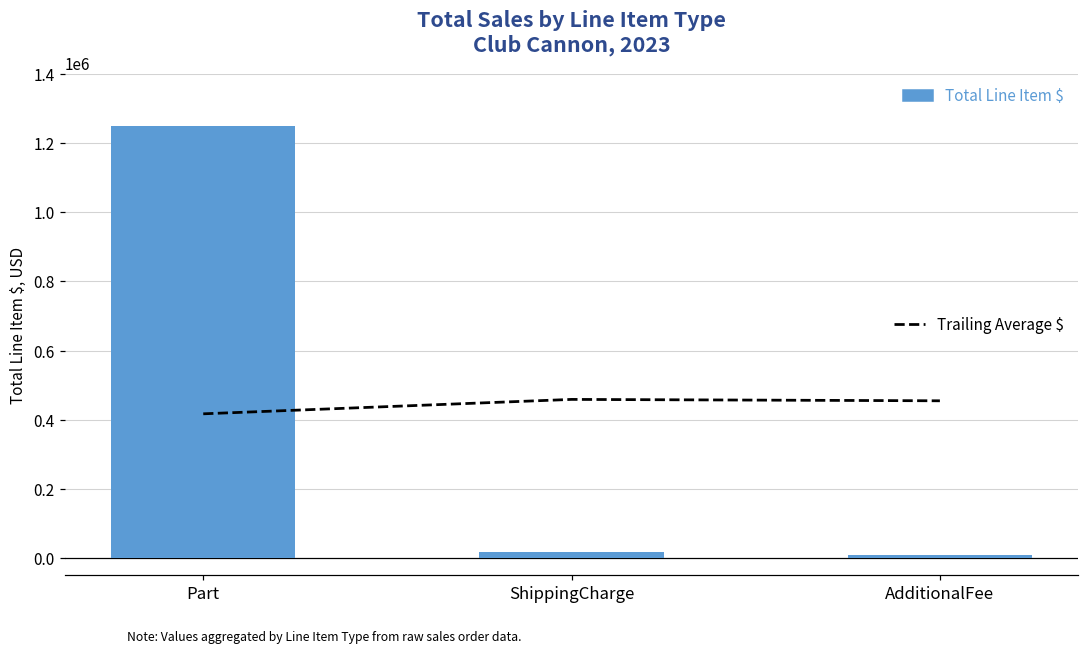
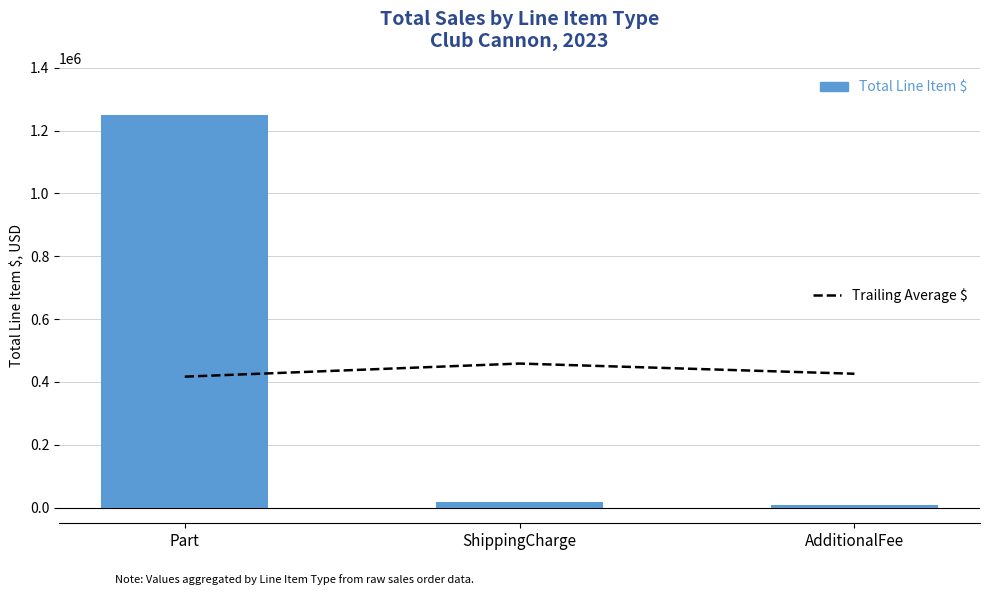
Trailing Average $, AdditionalFee: 450000 -> 430000
